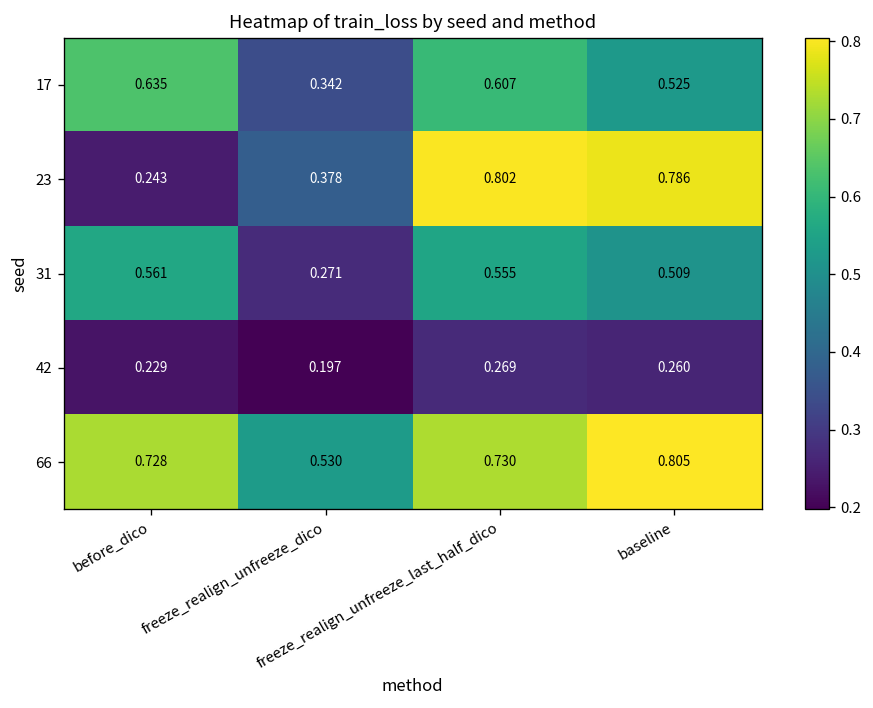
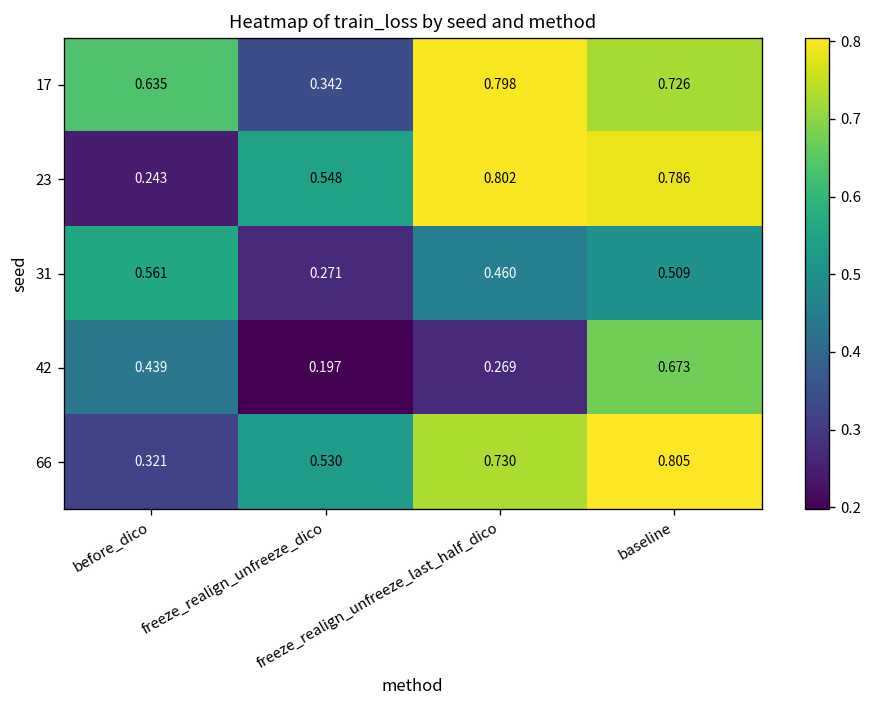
17, freeze_realign_unfreeze_last_half_dico: 0.607 -> 0.798
17, baseline: 0.525 -> 0.726
23, freeze_realign_unfreeze_dico: 0.378 -> 0.548
31, freeze_realign_unfreeze_last_half_dico: 0.555 -> 0.460
42, before_dico: 0.229 -> 0.439
42, baseline: 0.260 -> 0.673
66, before_dico: 0.728 -> 0.321
